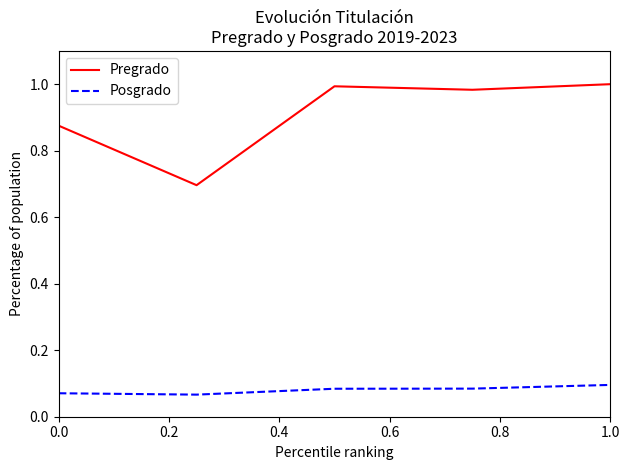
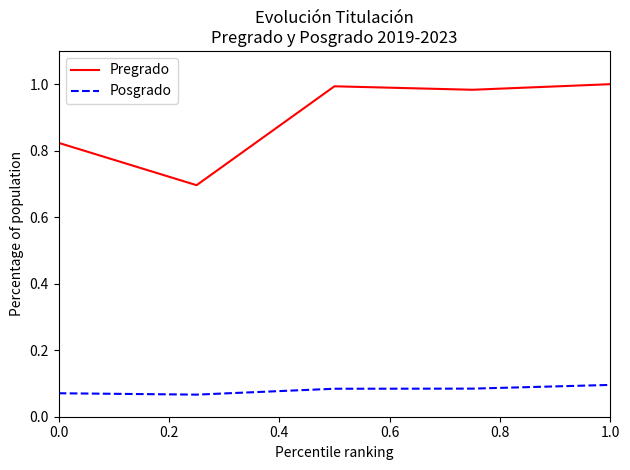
Pregrado, 0.0: 0.88 -> 0.82
